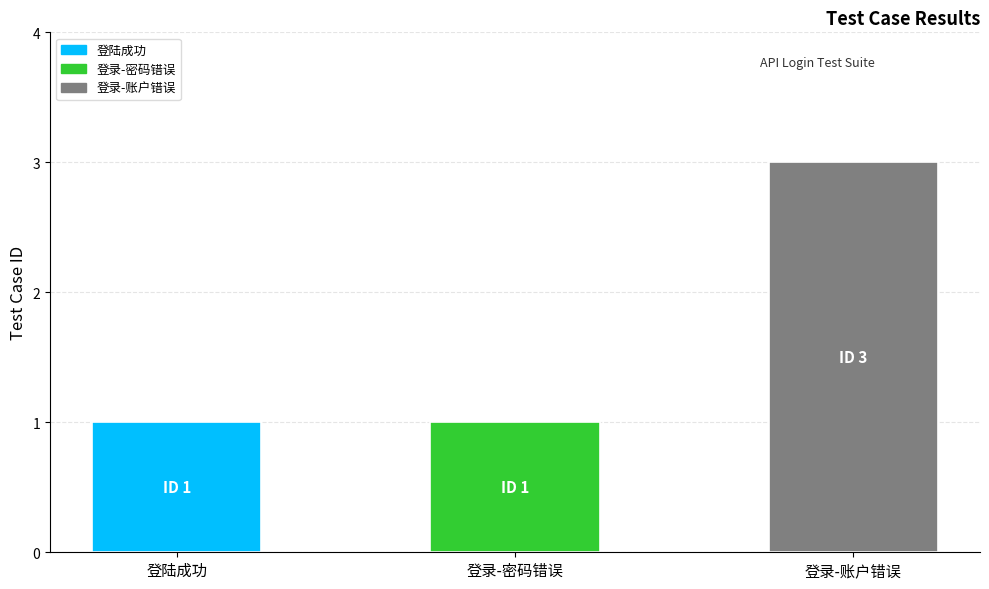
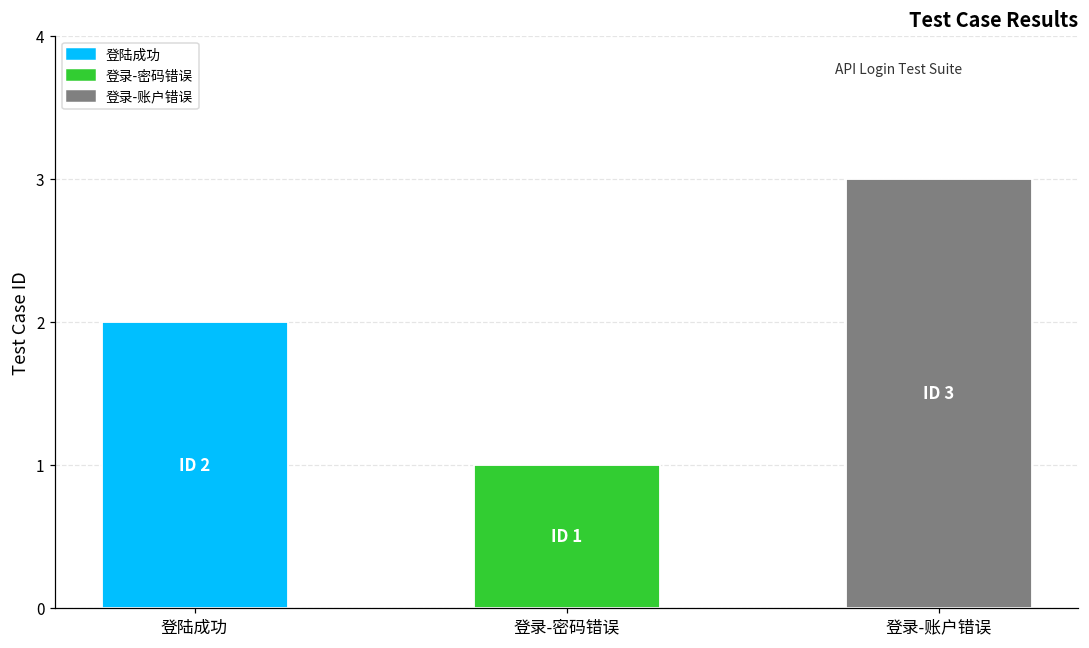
登陆成功: 1 -> 2
